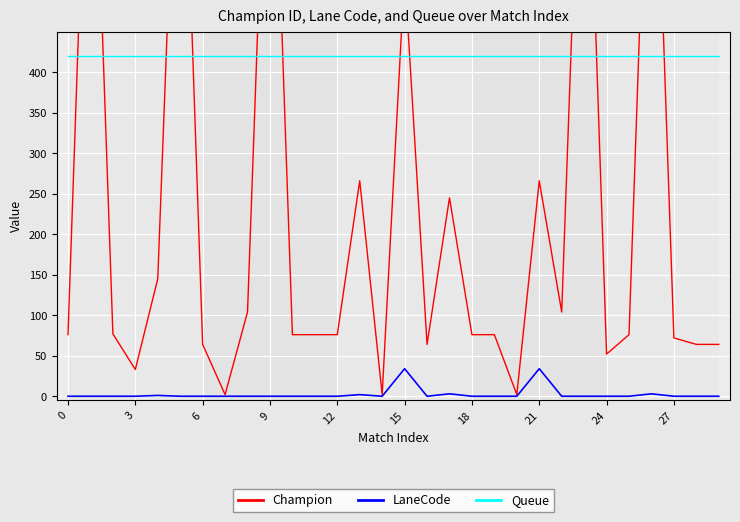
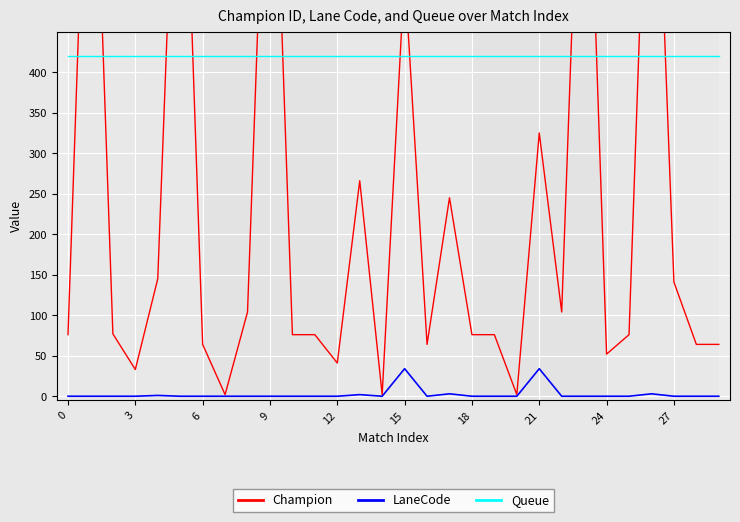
Champion, 12: 80 -> 40
Champion, 21: 270 -> 330
Champion, 27: 70 -> 140
